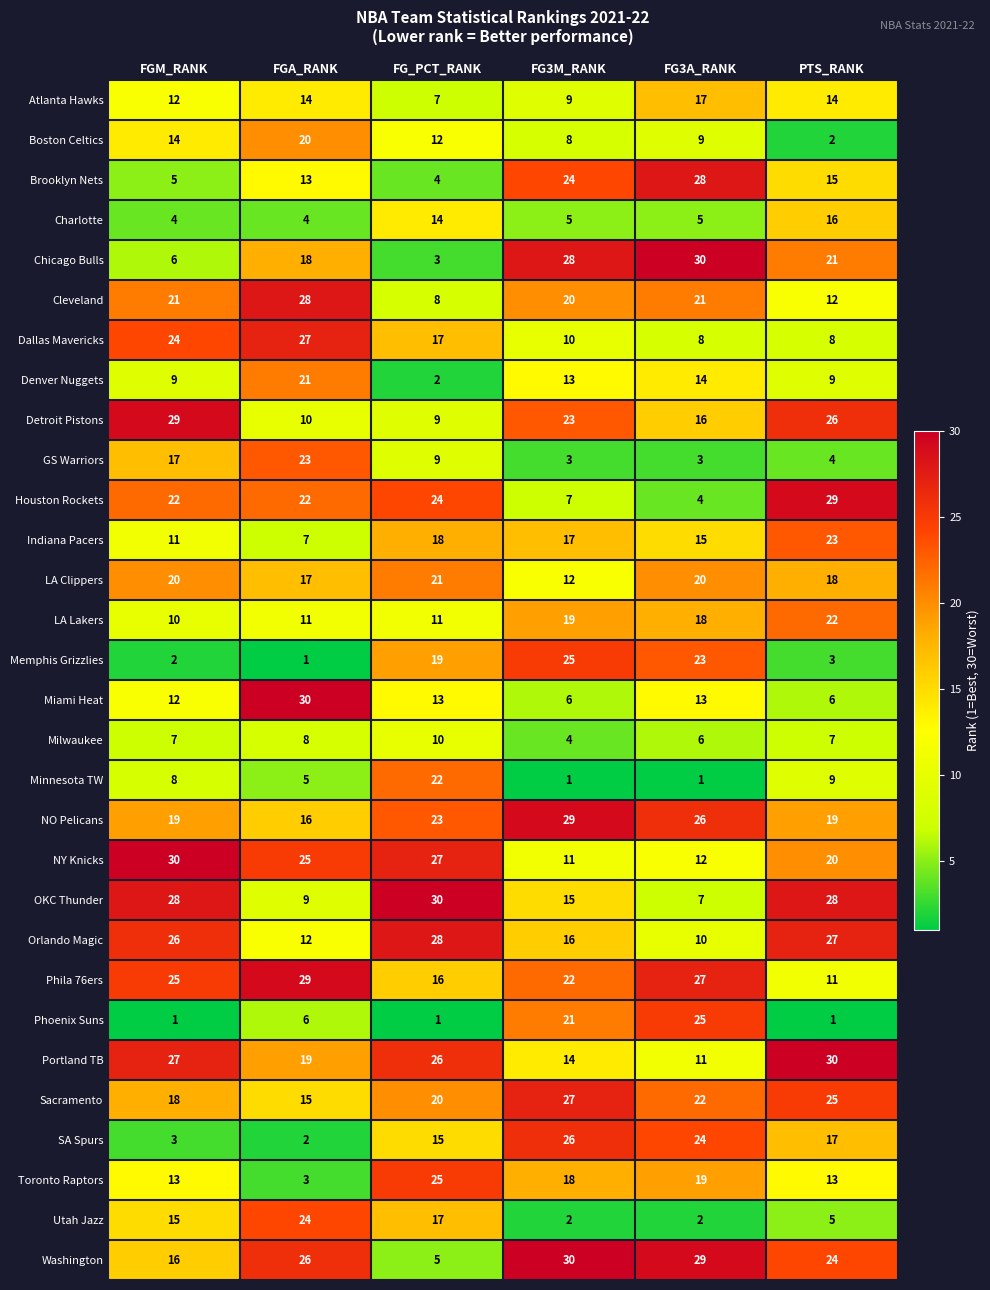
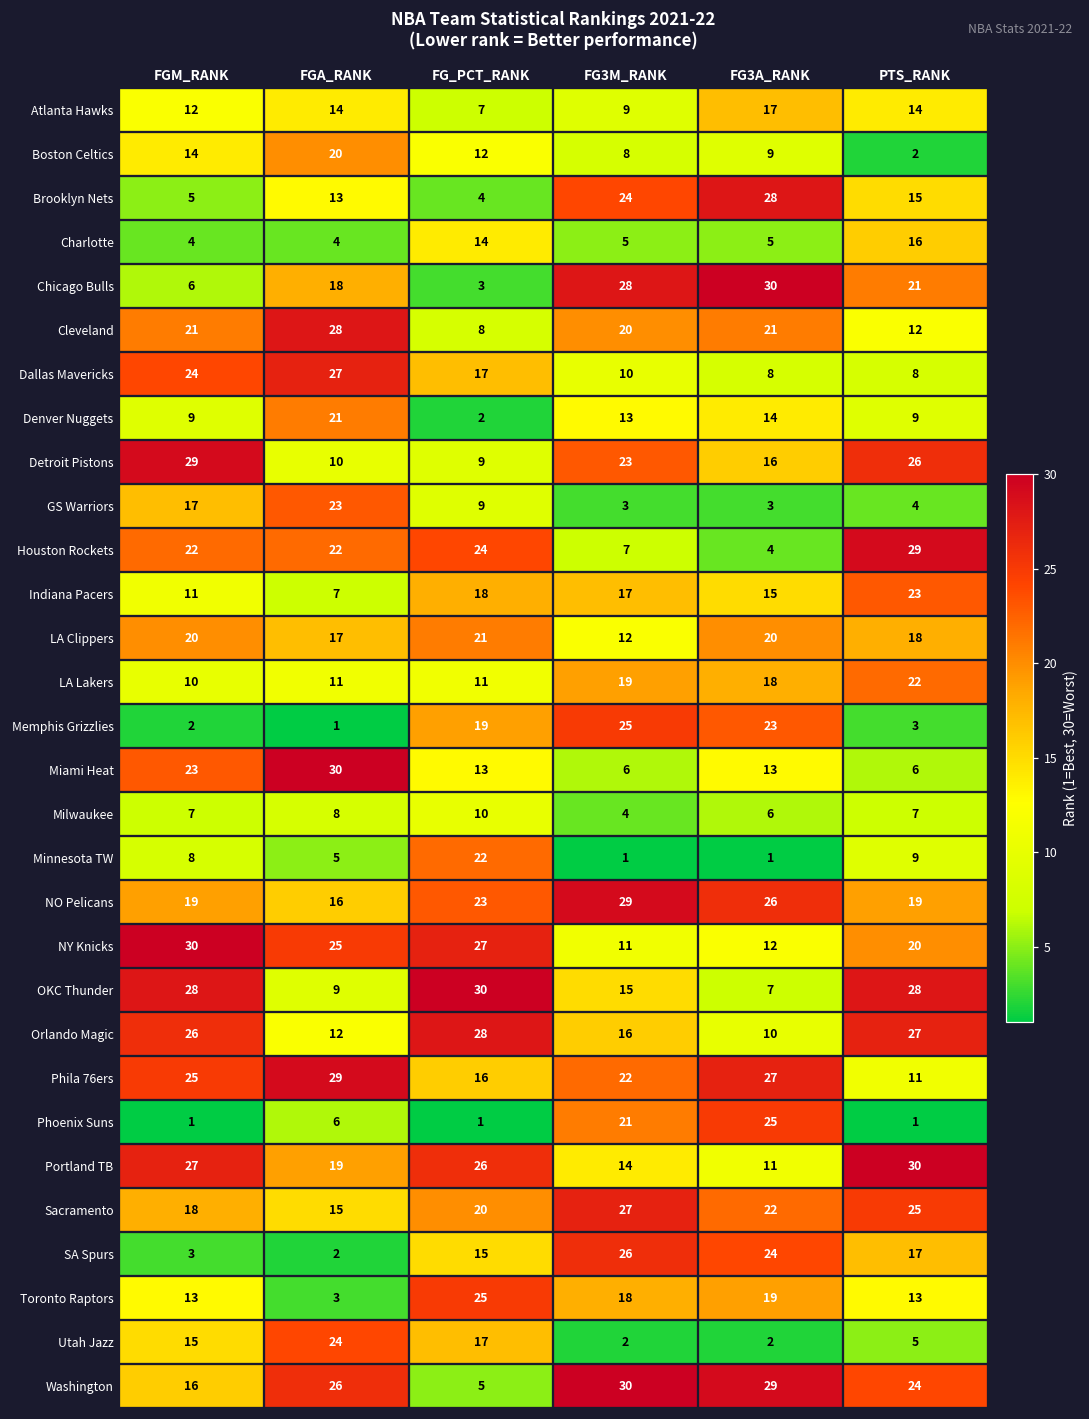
Miami Heat, FGM_RANK: 12 -> 23
